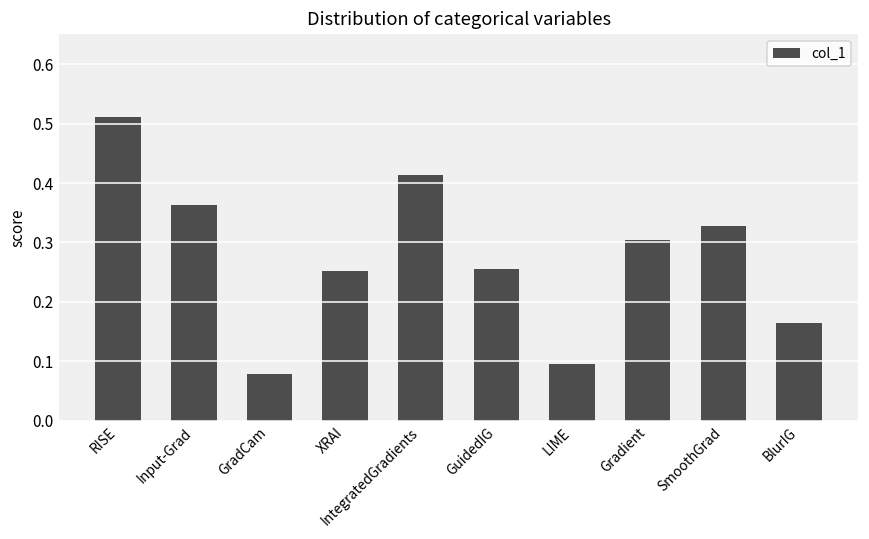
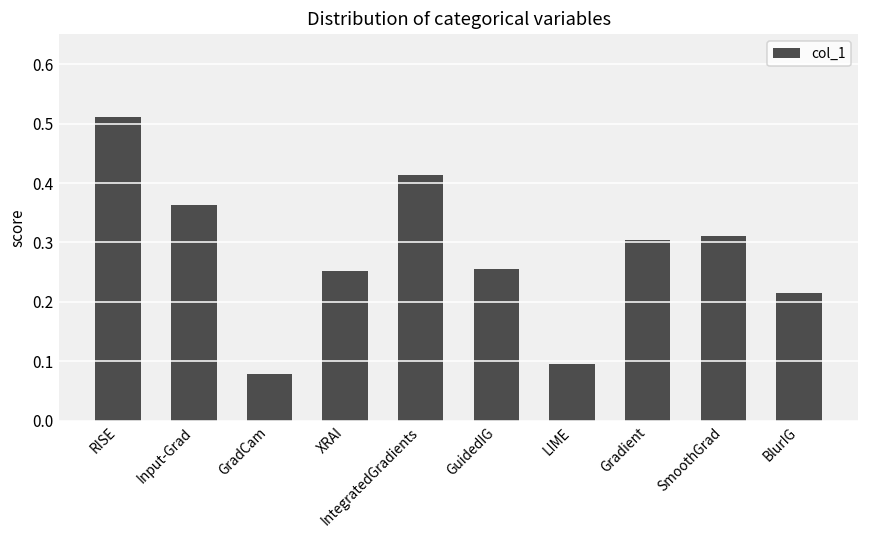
SmoothGrad: 0.33 -> 0.31
BlurIG: 0.16 -> 0.22
